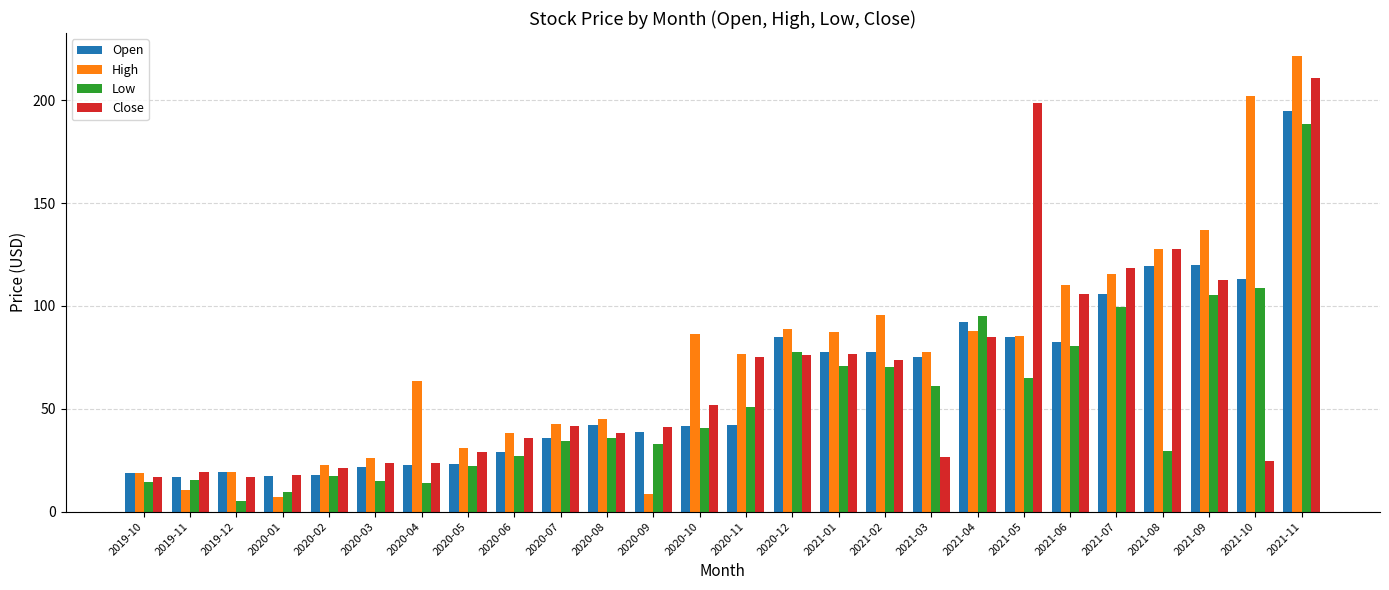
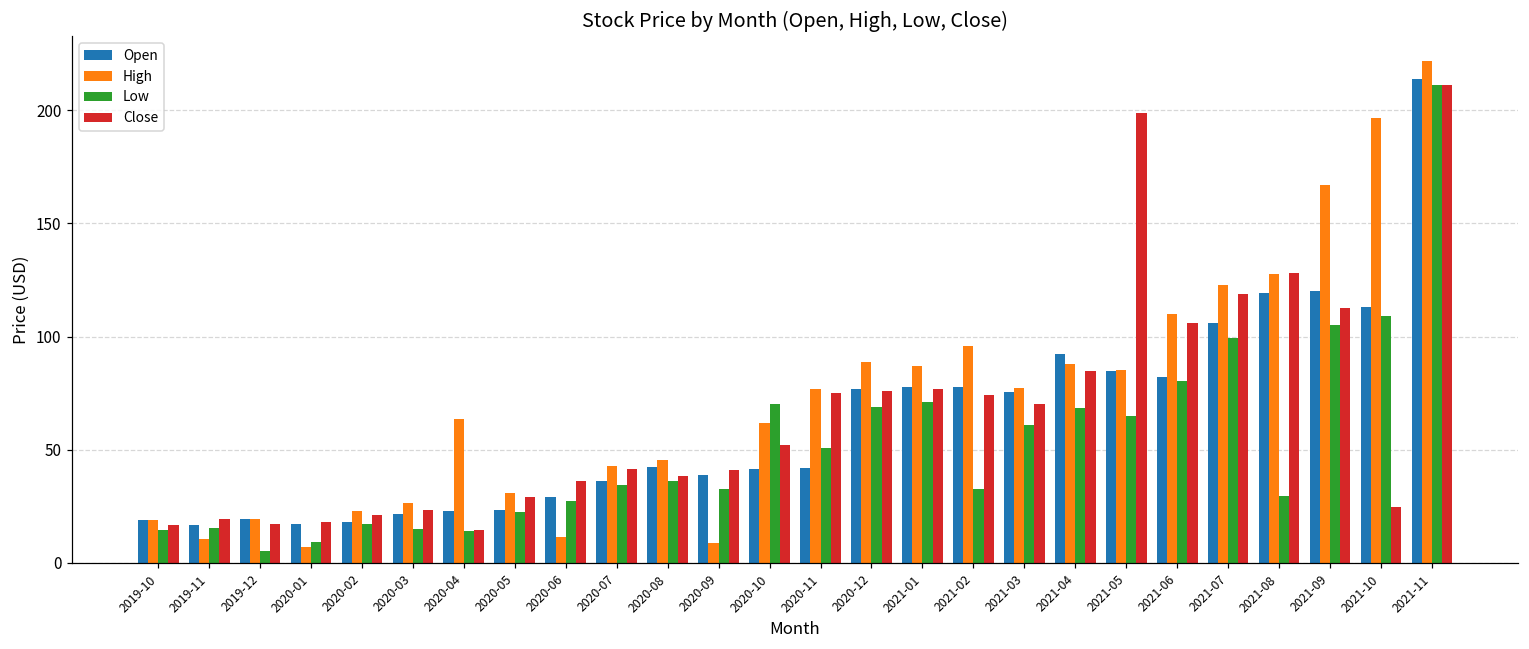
Close, 2020-04: 24 -> 15
High, 2020-06: 38 -> 11
High, 2020-10: 87 -> 62
Low, 2020-10: 41 -> 70
Open, 2020-12: 85 -> 77
Low, 2020-12: 78 -> 69
Low, 2021-02: 71 -> 33
Close, 2021-03: 27 -> 70
Low, 2021-04: 95 -> 68
High, 2021-07: 116 -> 123
High, 2021-09: 137 -> 167
High, 2021-10: 202 -> 197
Open, 2021-11: 195 -> 214
Low, 2021-11: 189 -> 211
